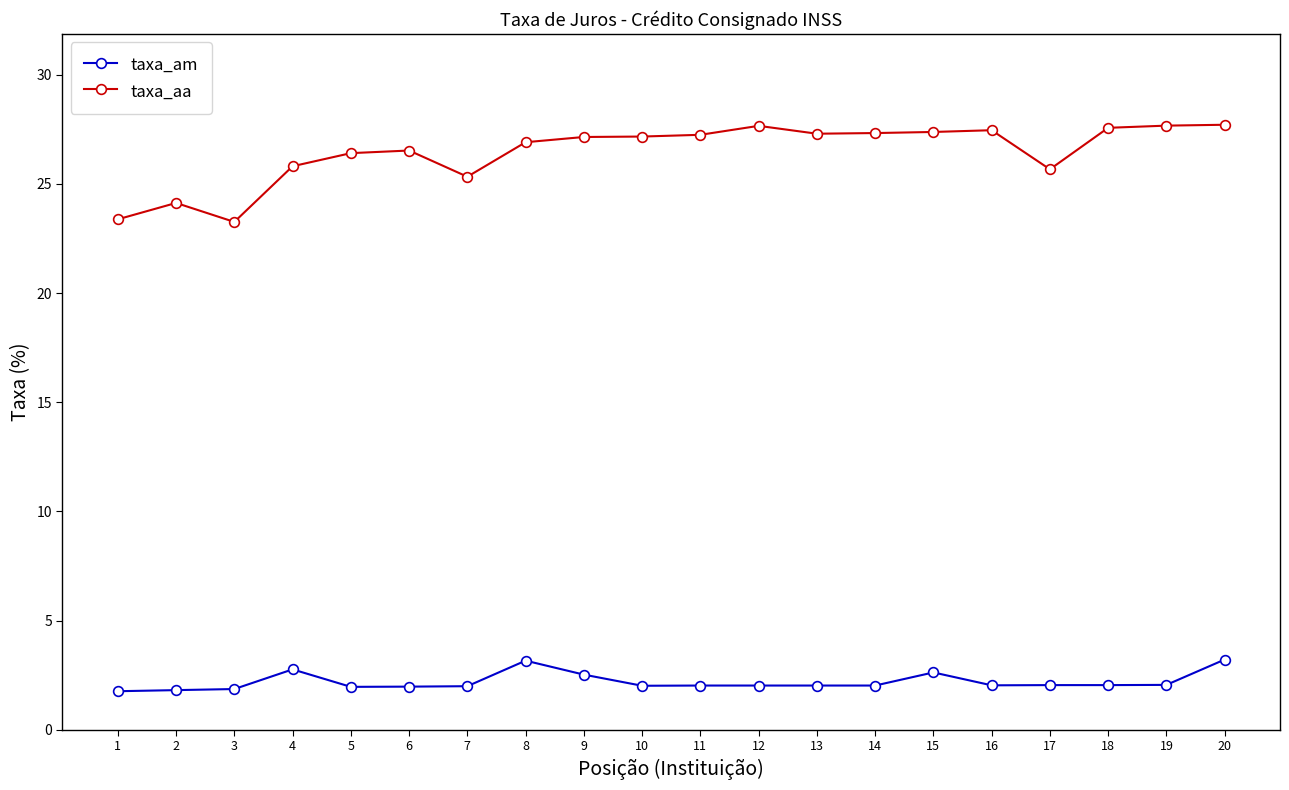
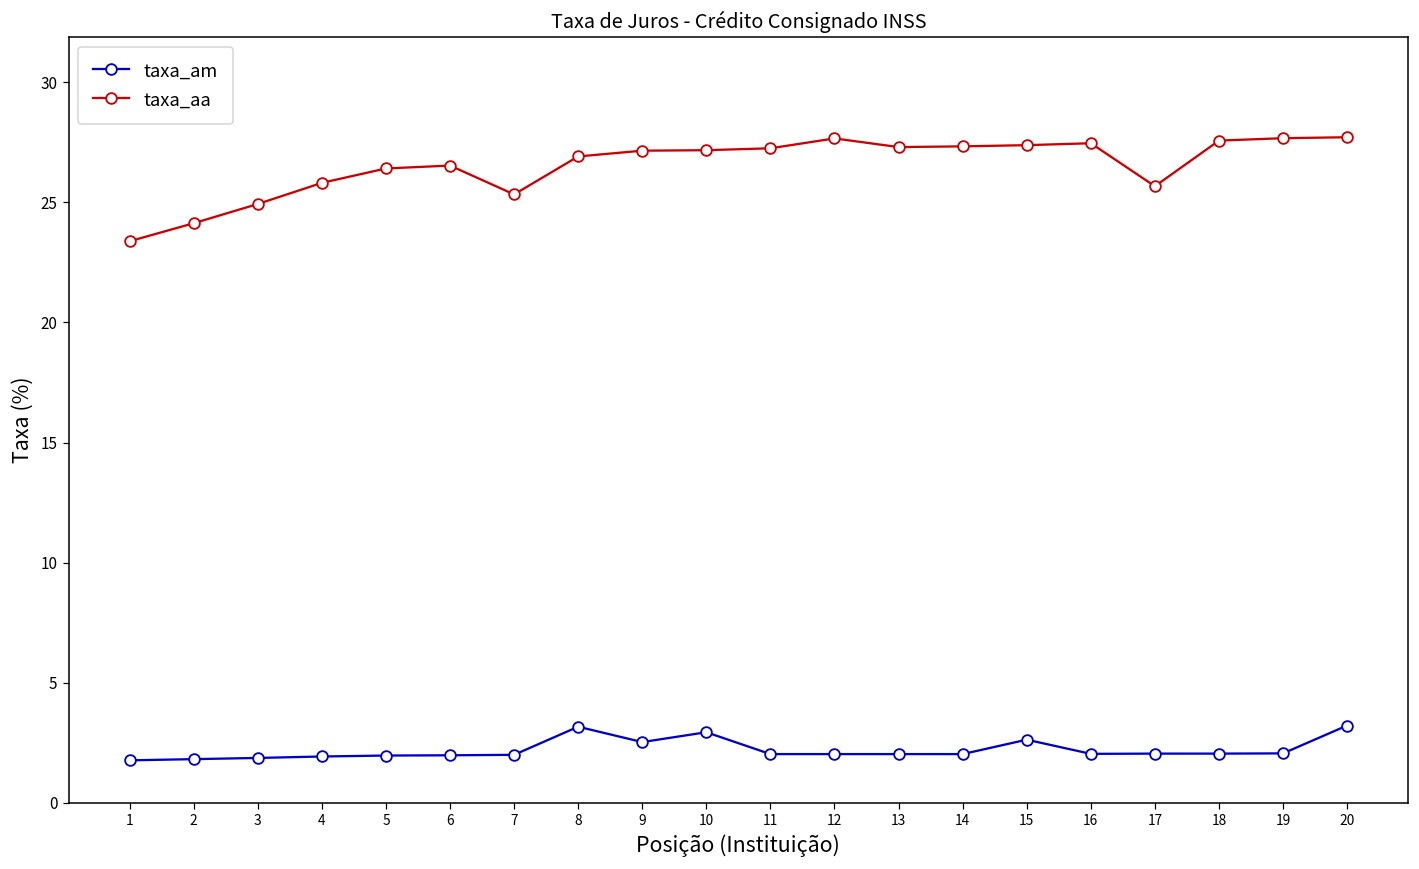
taxa_aa, 3: 23.3 -> 24.9
taxa_am, 4: 2.8 -> 1.9
taxa_am, 10: 2.0 -> 2.9
